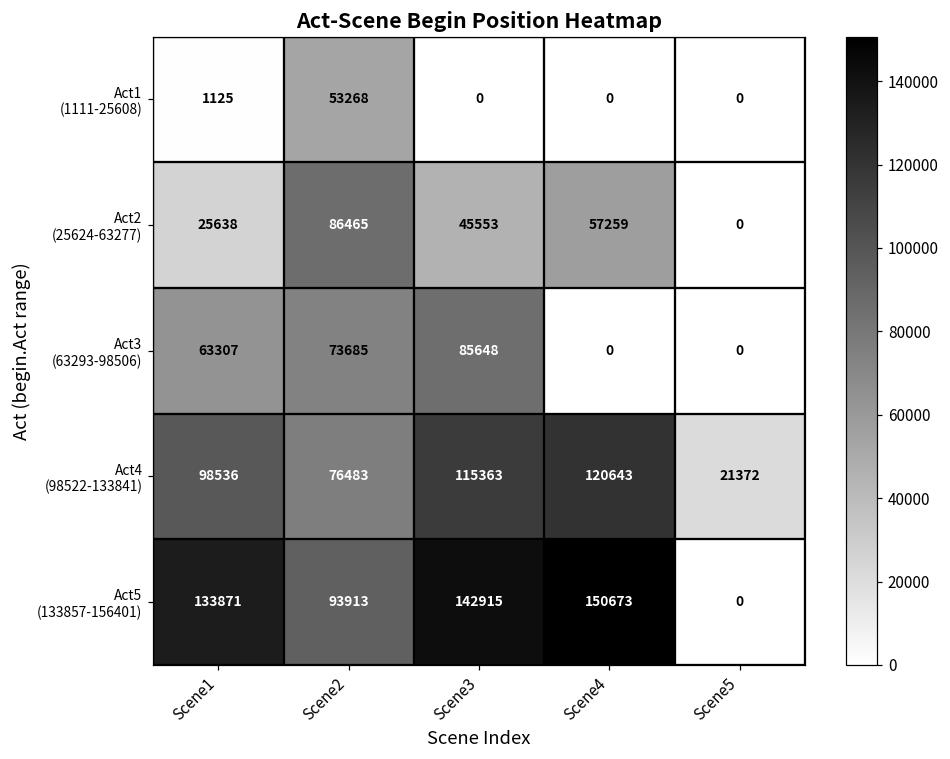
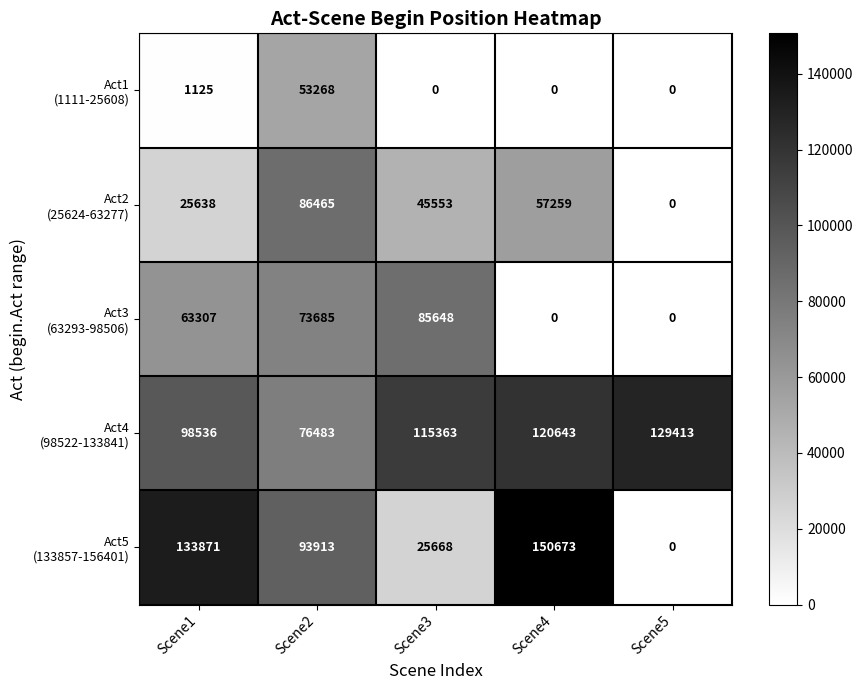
Act4 (98522-133841), Scene5: 21372 -> 129413
Act5 (133857-156401), Scene3: 142915 -> 25668
